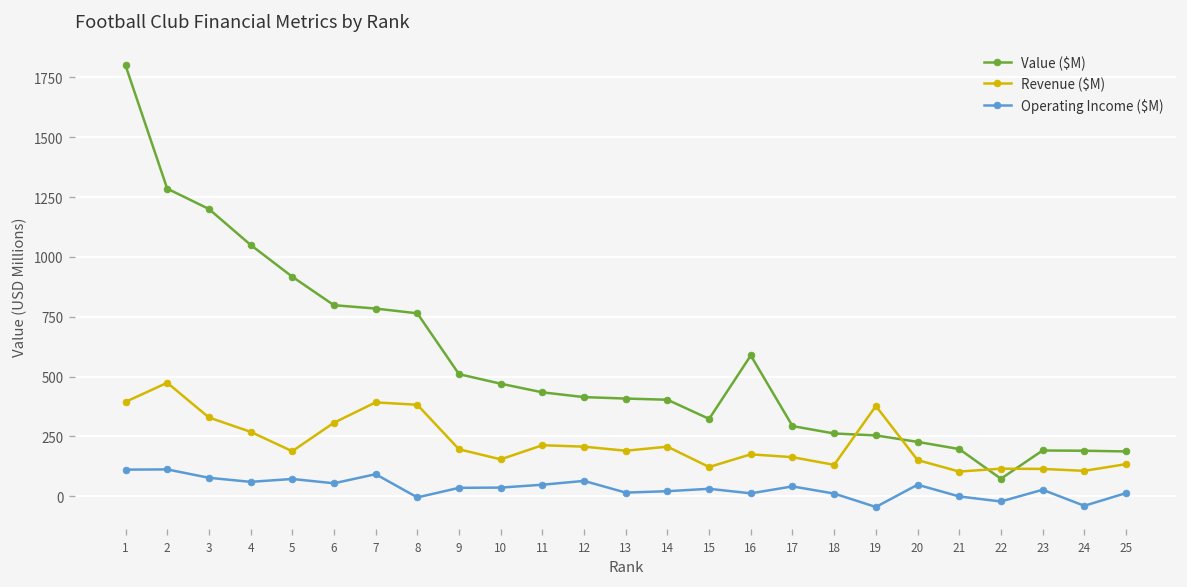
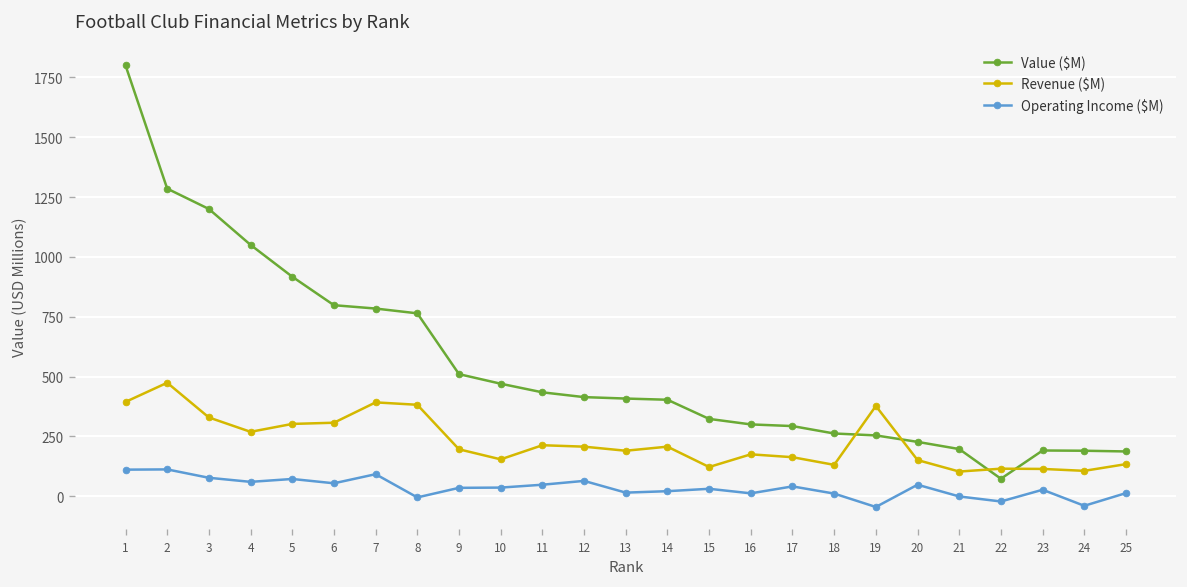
Revenue ($M), 5: 190 -> 300
Value ($M), 16: 590 -> 300
